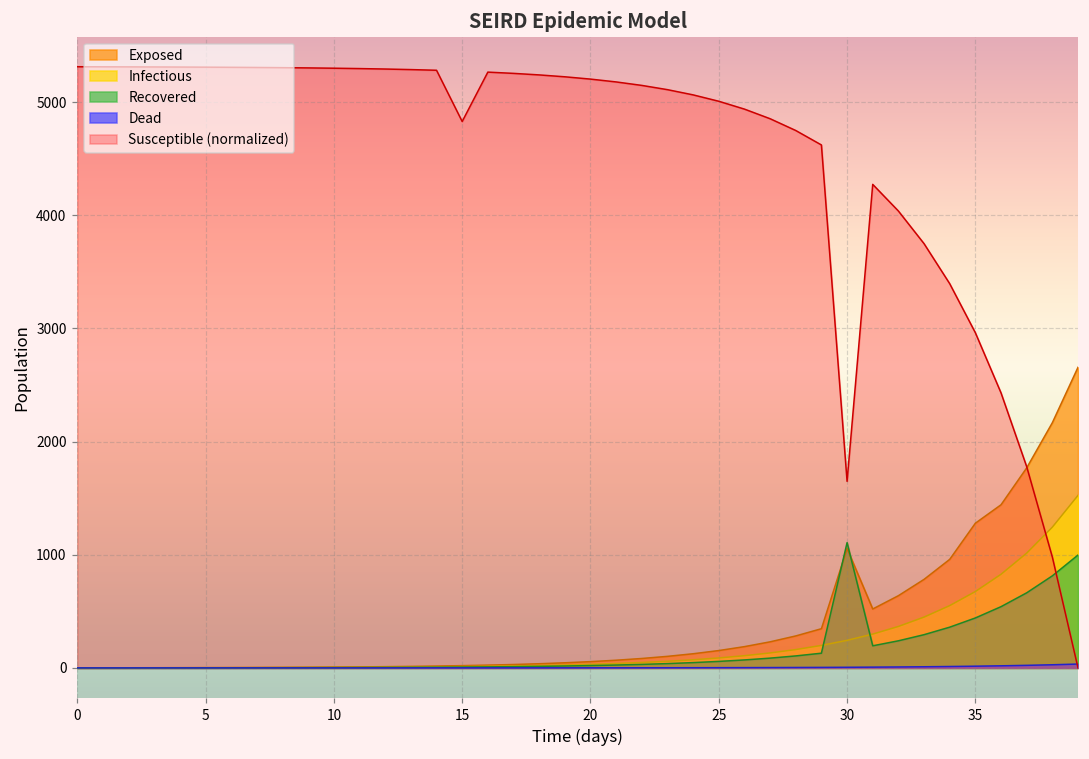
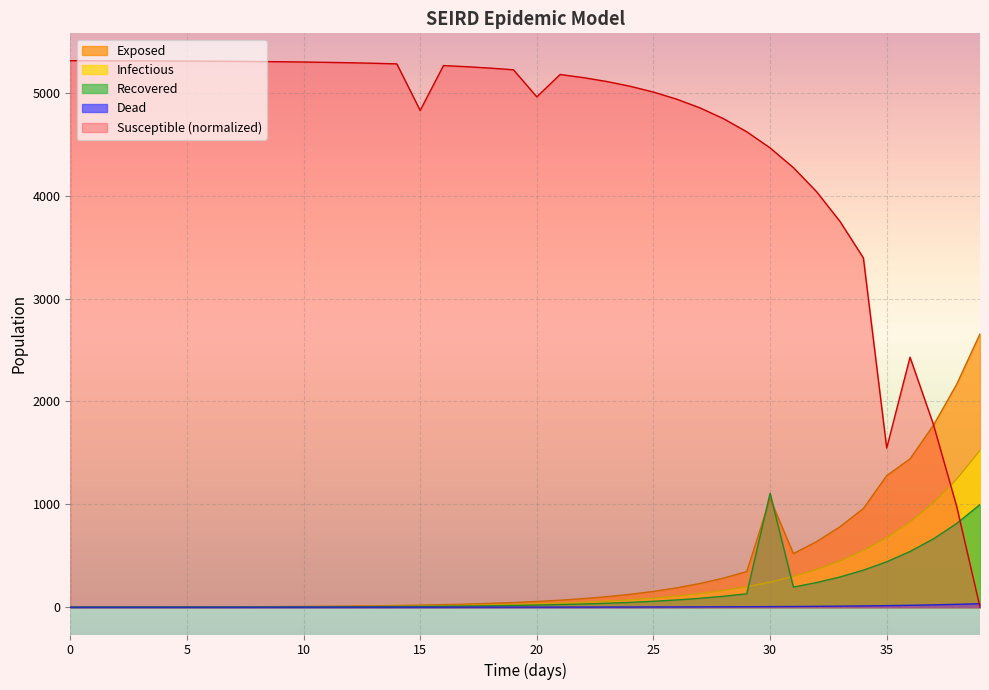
Susceptible (normalized), 20: 5200 -> 4960
Susceptible (normalized), 30: 1650 -> 4470
Susceptible (normalized), 35: 2960 -> 1550
